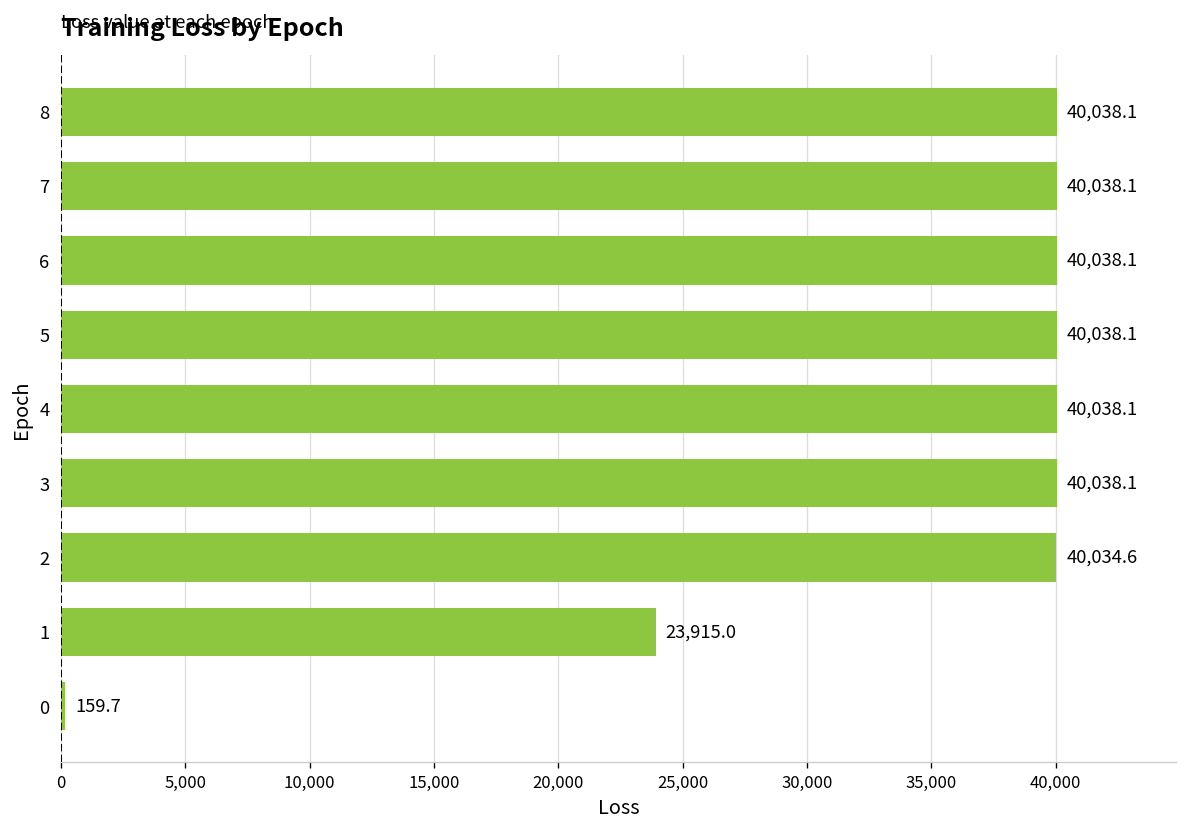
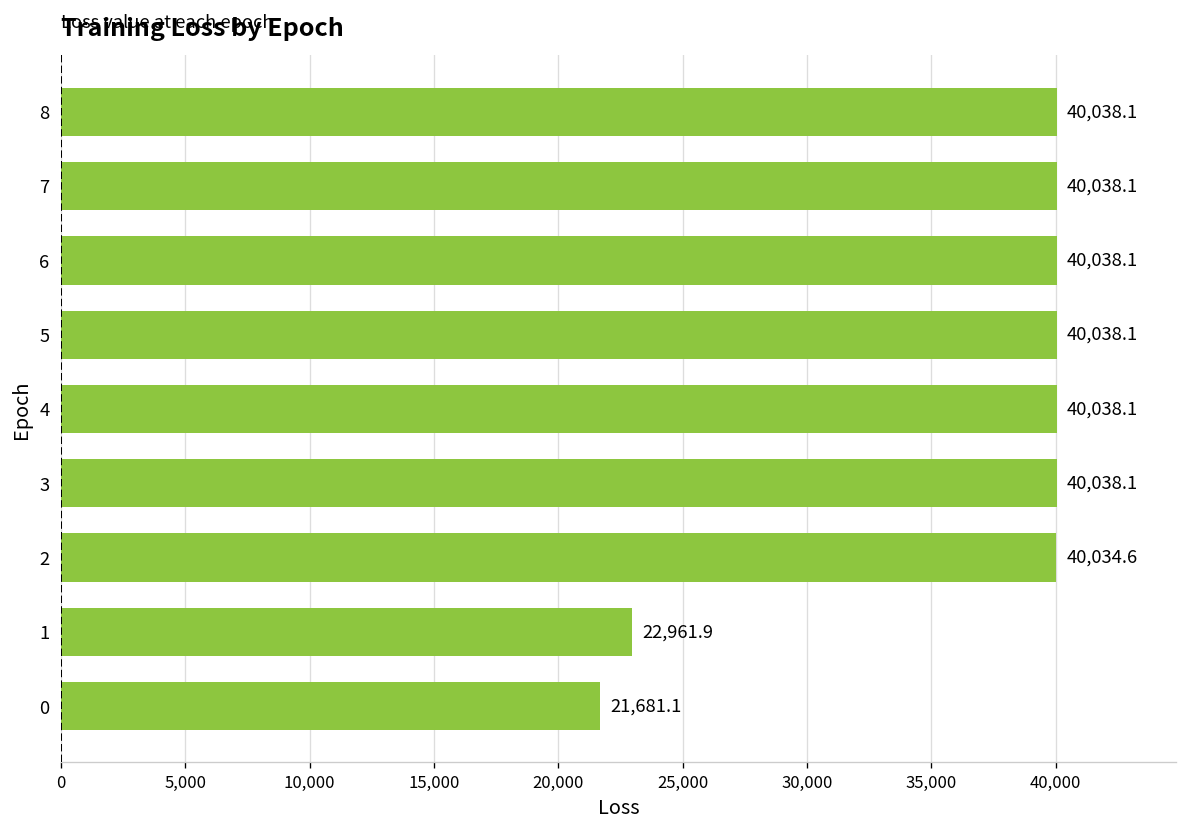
1: 23,915.0 -> 22,961.9
0: 159.7 -> 21,681.1
